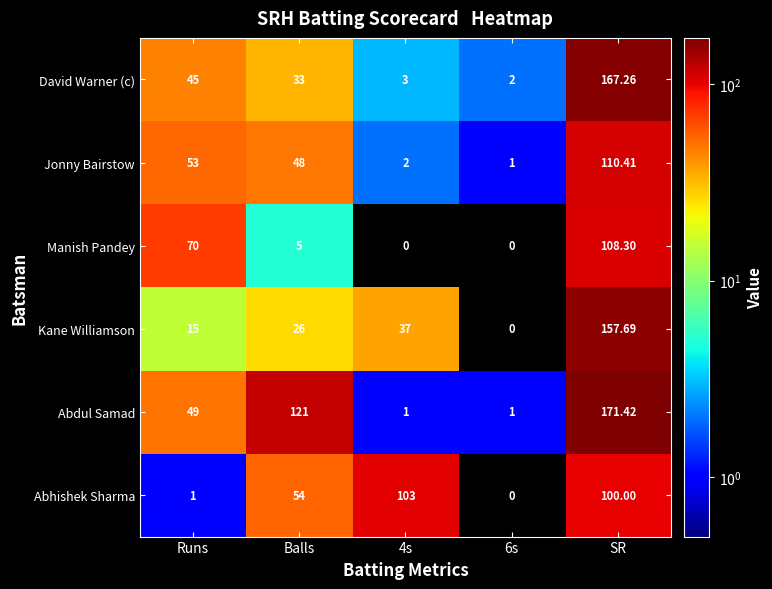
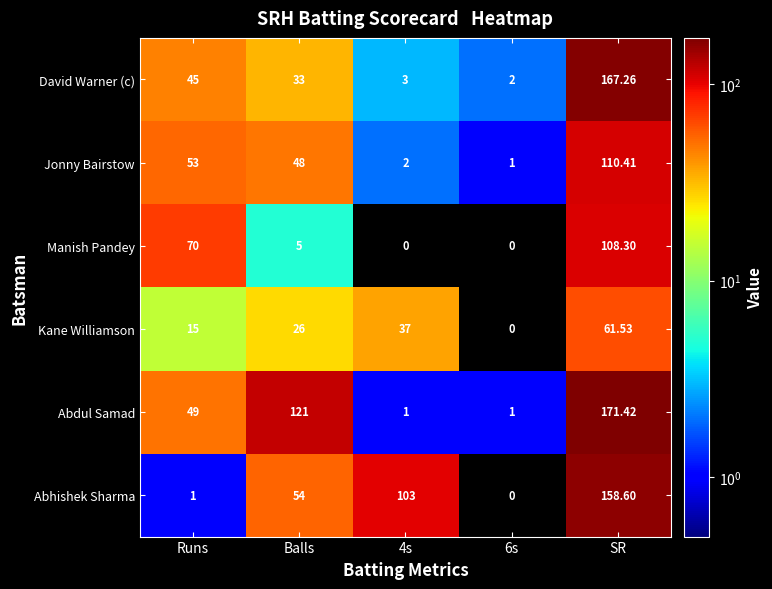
Kane Williamson, SR: 157.69 -> 61.53
Abhishek Sharma, SR: 100.00 -> 158.60
